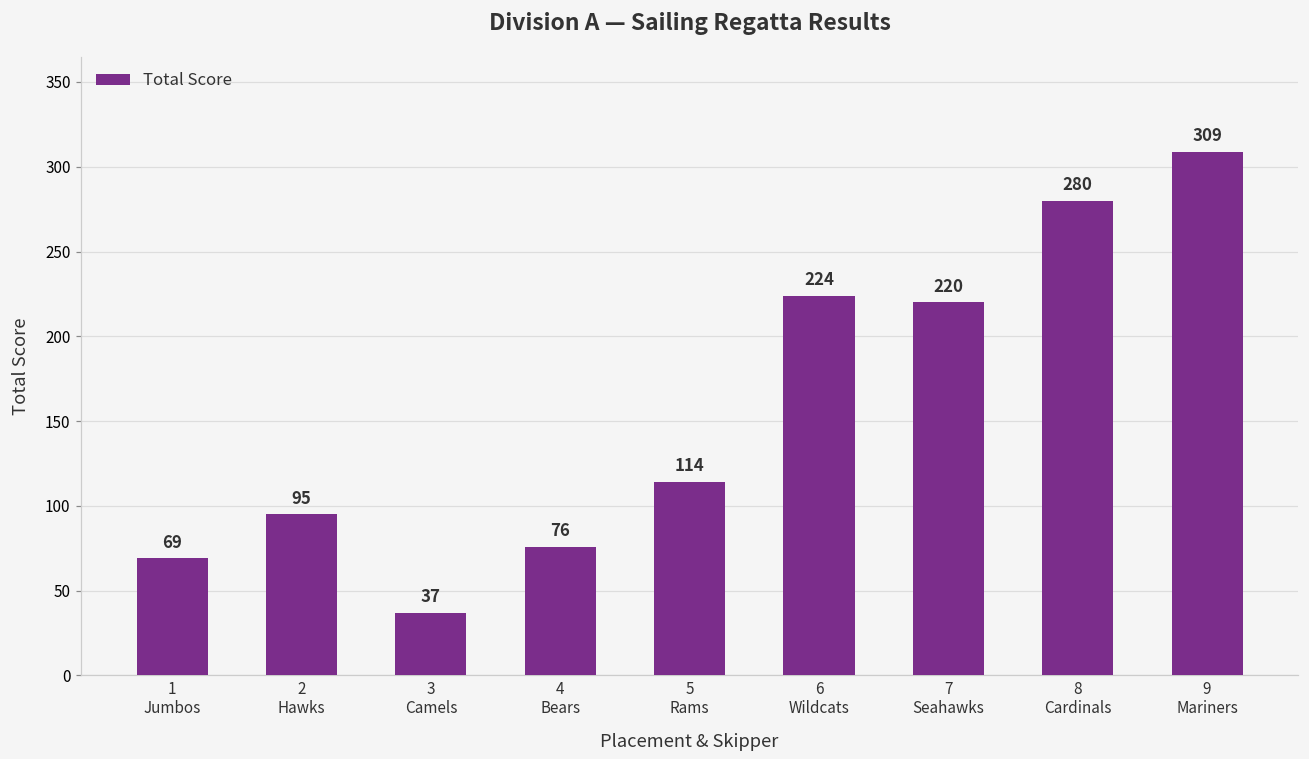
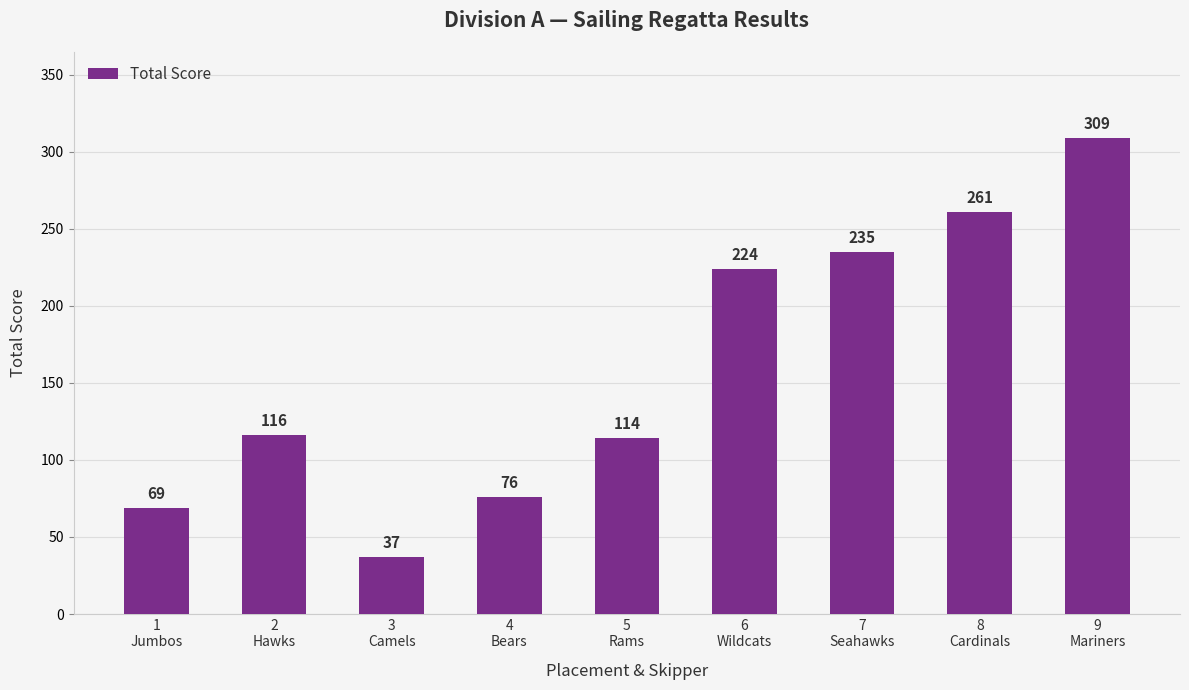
2 Hawks: 95 -> 116
7 Seahawks: 220 -> 235
8 Cardinals: 280 -> 261
